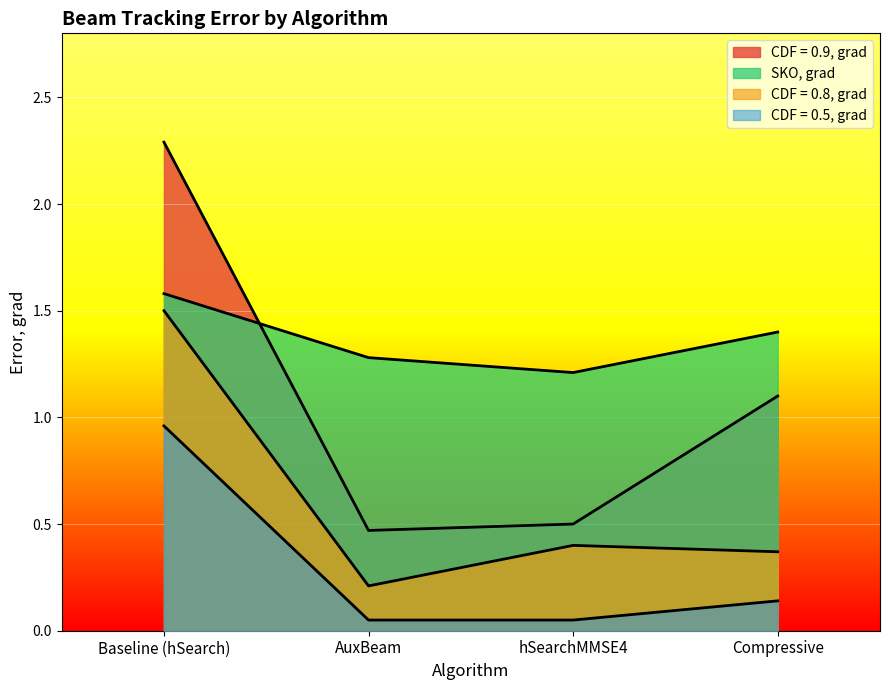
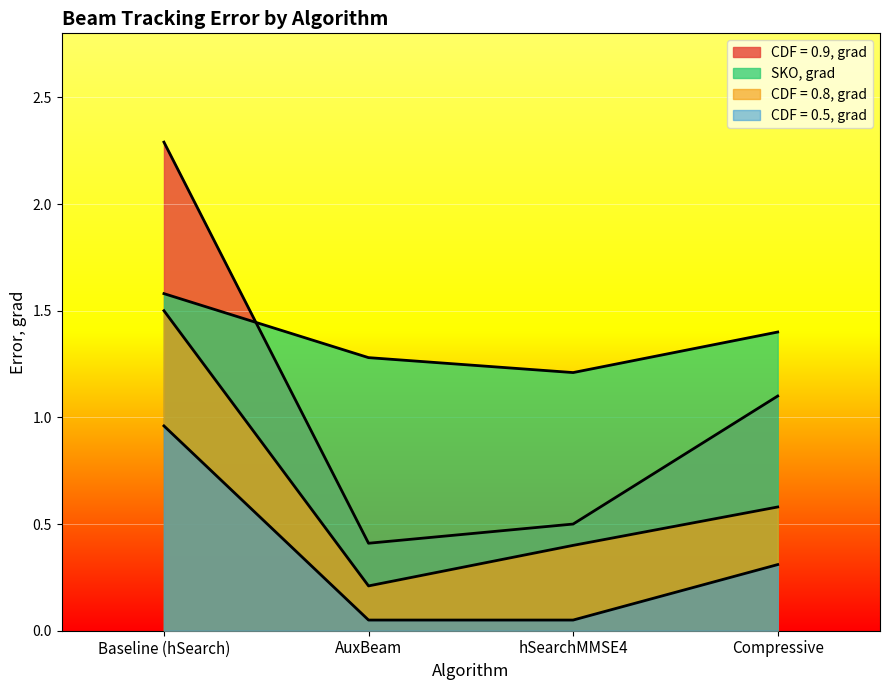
CDF = 0.9, grad, AuxBeam: 0.47 -> 0.41
CDF = 0.8, grad, Compressive: 0.37 -> 0.58
CDF = 0.5, grad, Compressive: 0.14 -> 0.31
